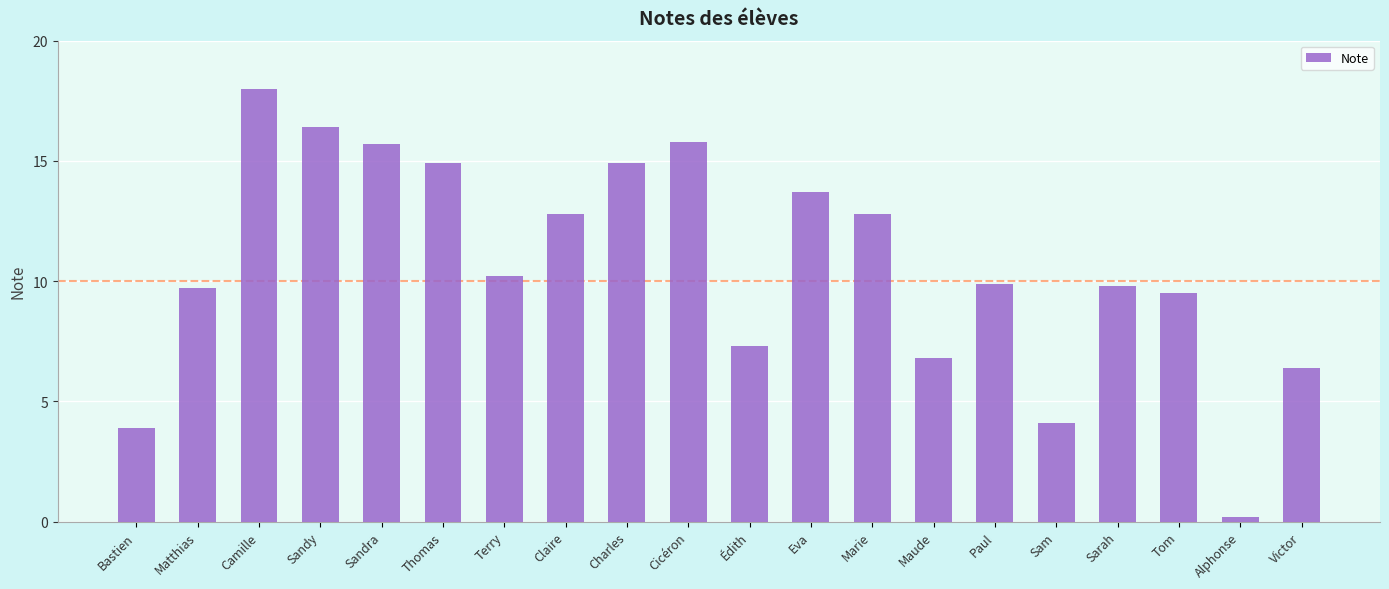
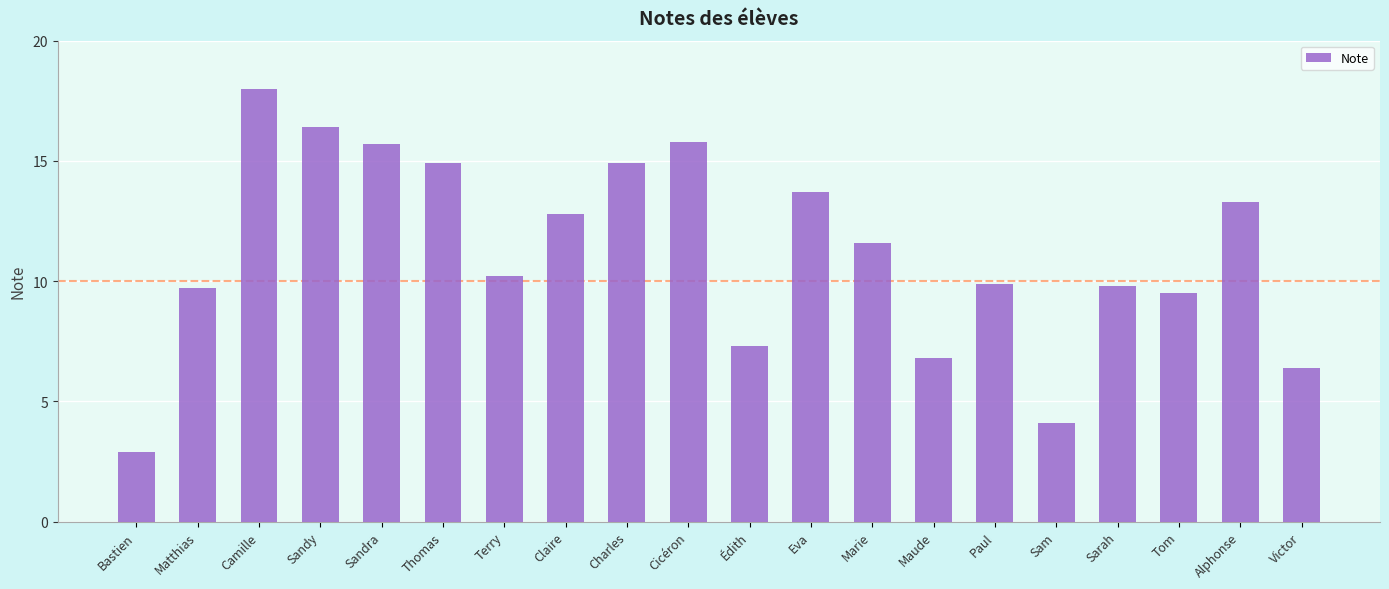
Bastien: 3.9 -> 2.9
Marie: 12.8 -> 11.6
Alphonse: 0.2 -> 13.3
